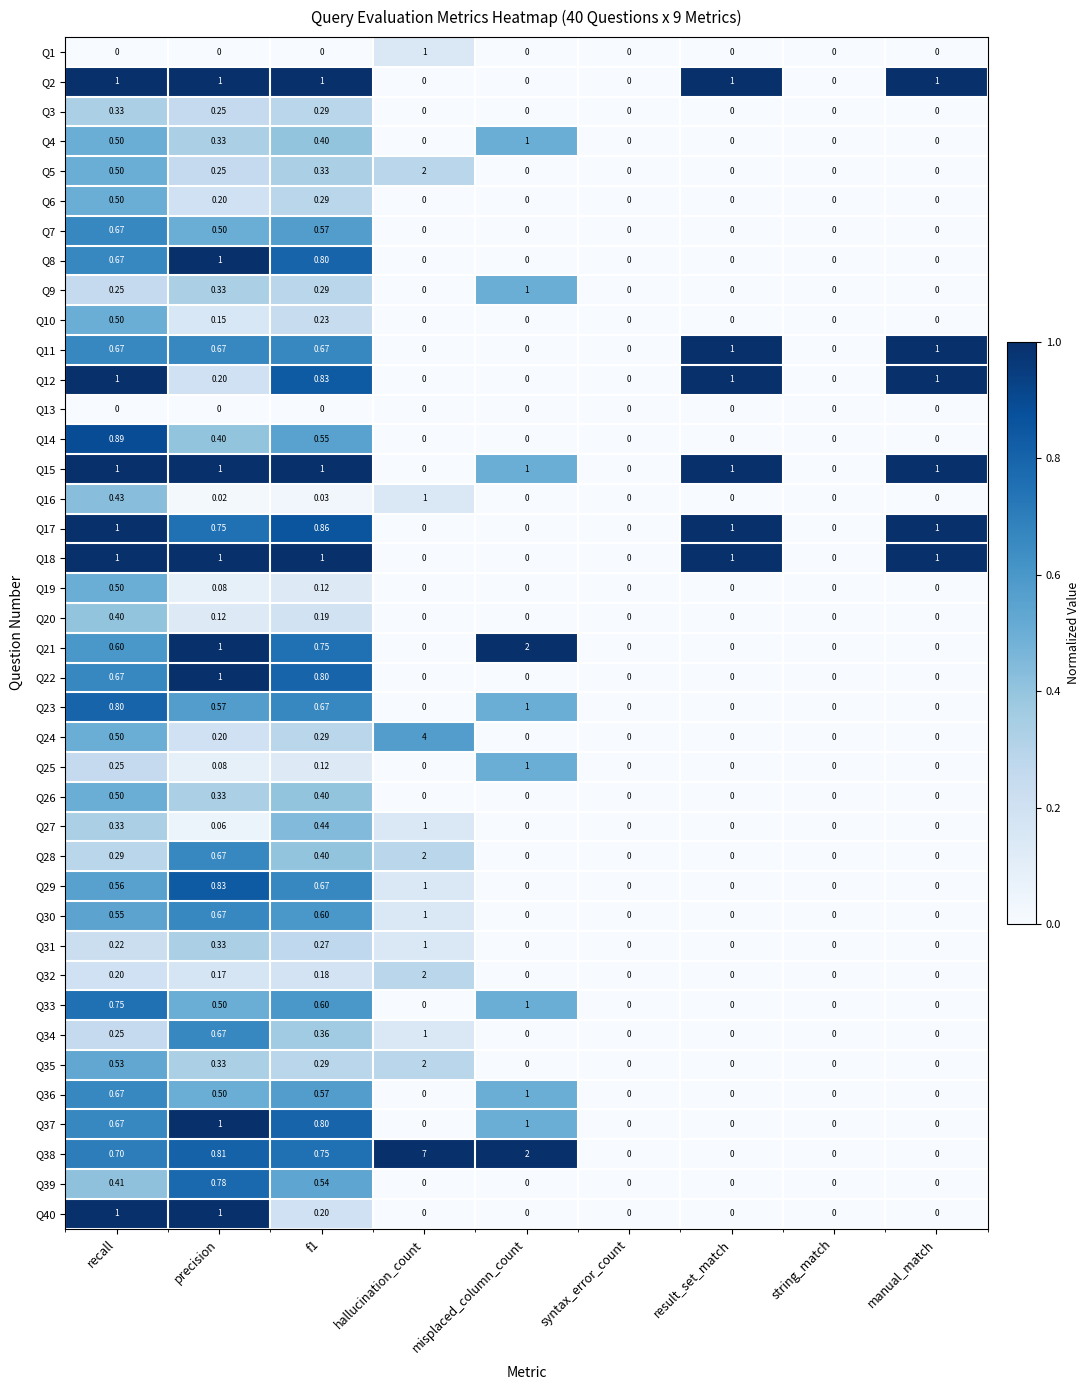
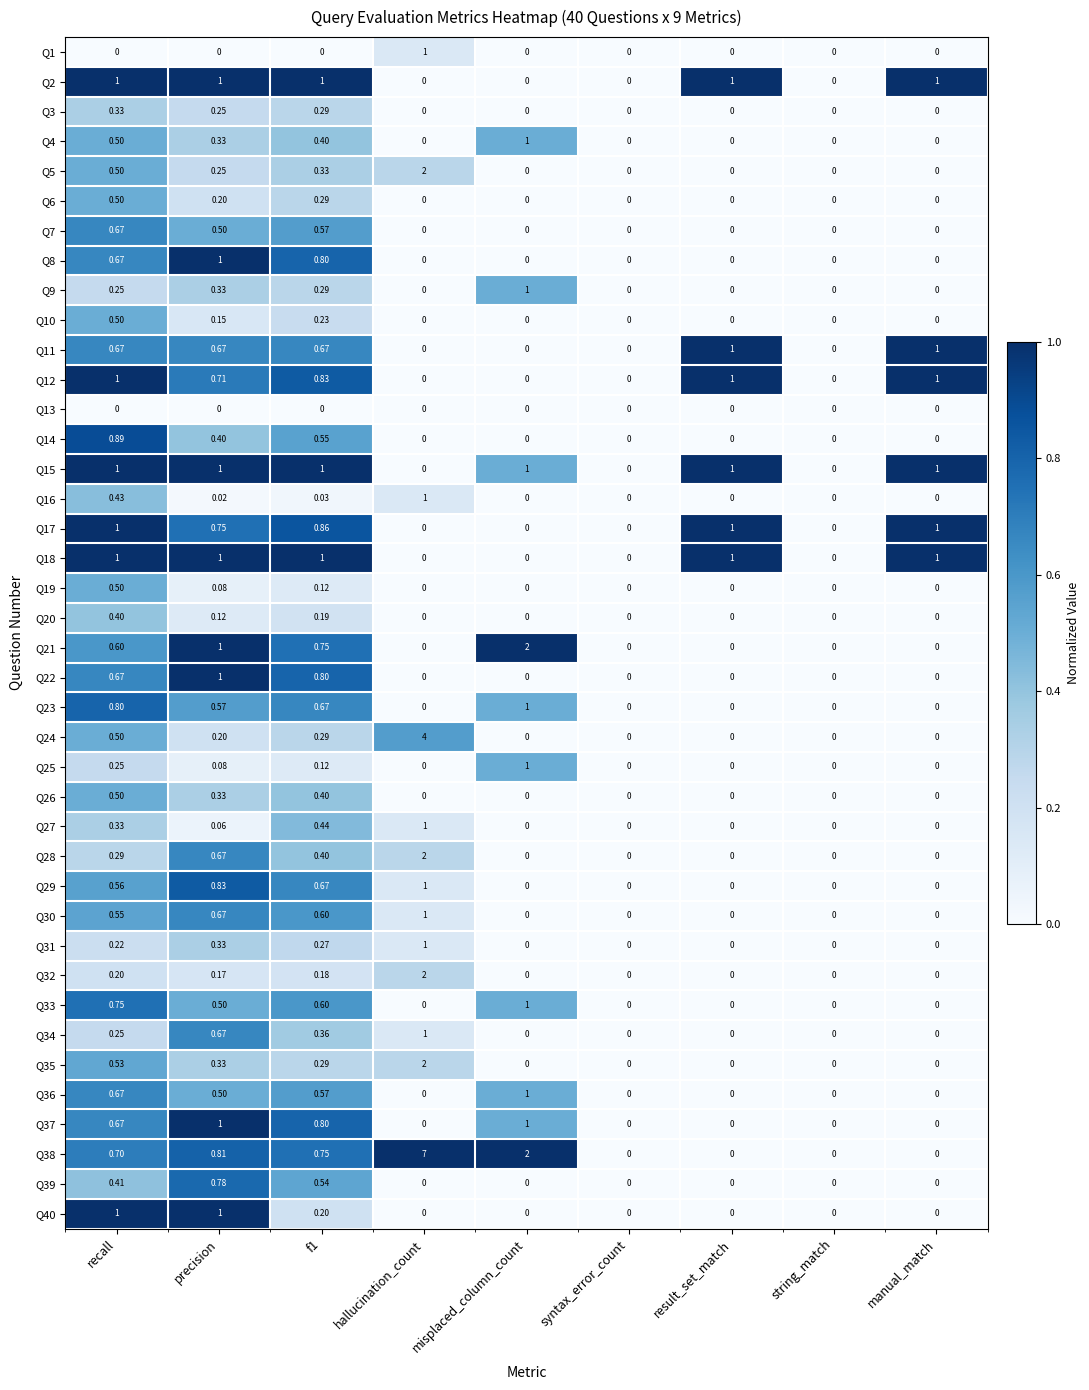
Q12, precision: 0.20 -> 0.71
